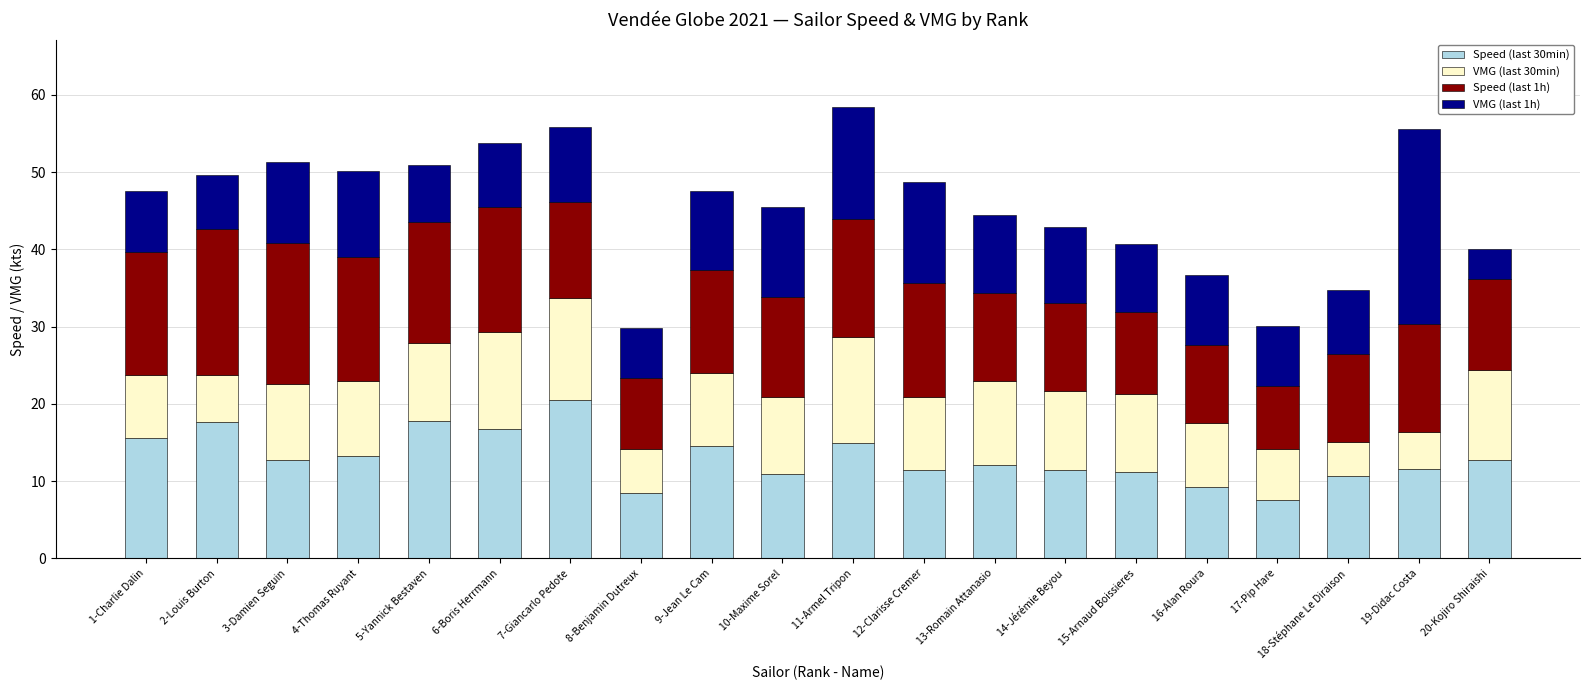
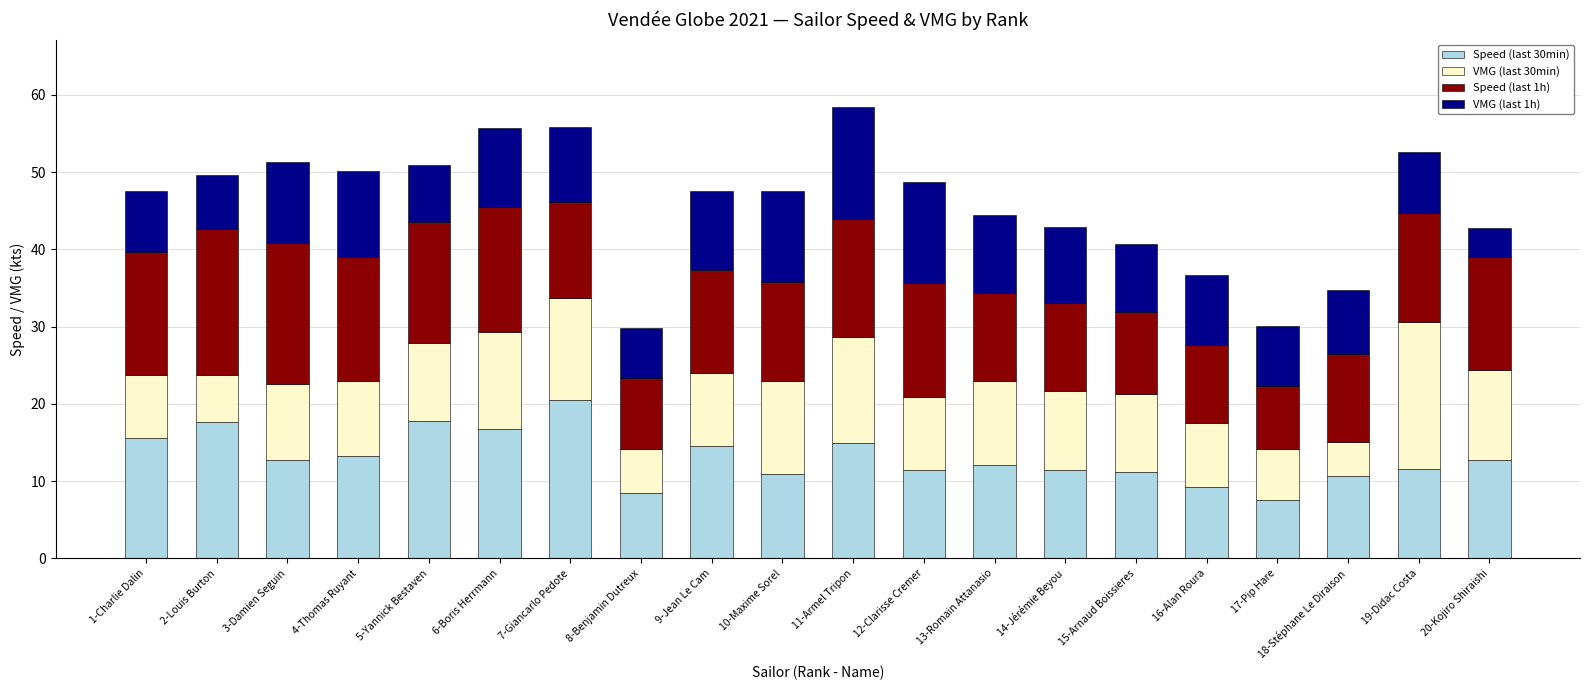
VMG (last 1h), 6-Boris Herrmann: 8 -> 10
VMG (last 30min), 10-Maxime Sorel: 10 -> 12
VMG (last 30min), 19-Didac Costa: 5 -> 19
VMG (last 1h), 19-Didac Costa: 25 -> 8
Speed (last 1h), 20-Kojiro Shiraishi: 12 -> 15
